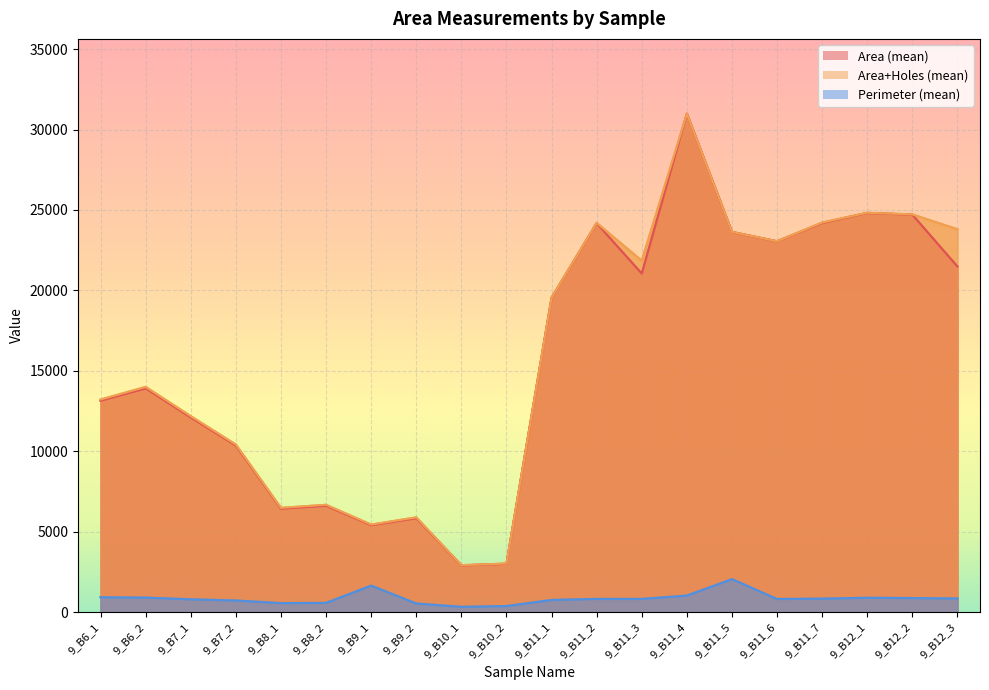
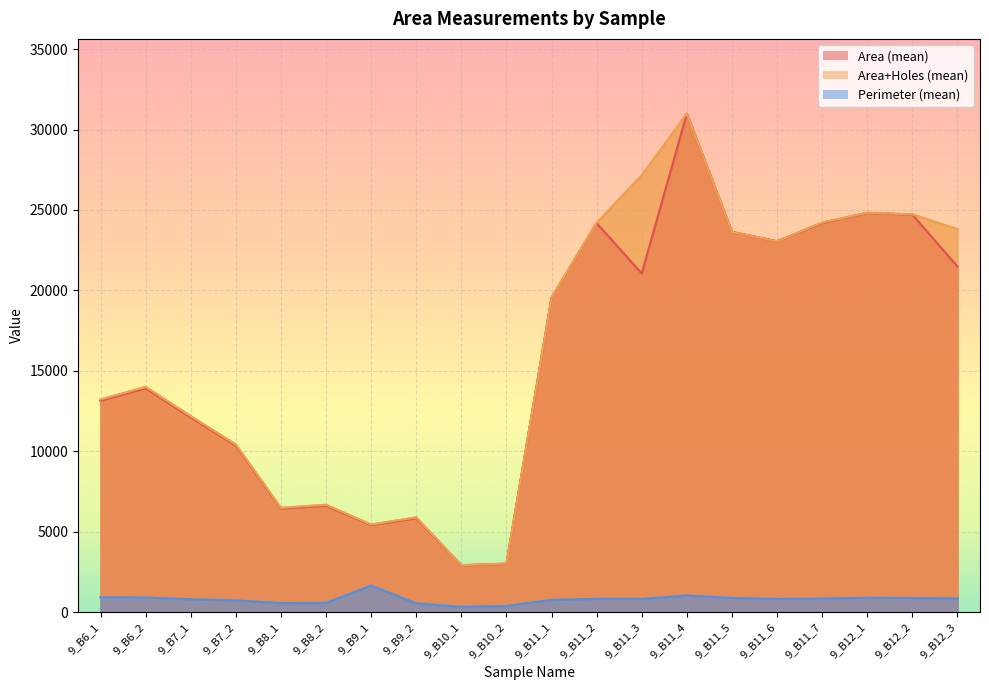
Area+Holes (mean), 9_B11_3: 21800 -> 27200
Perimeter (mean), 9_B11_5: 2100 -> 900
